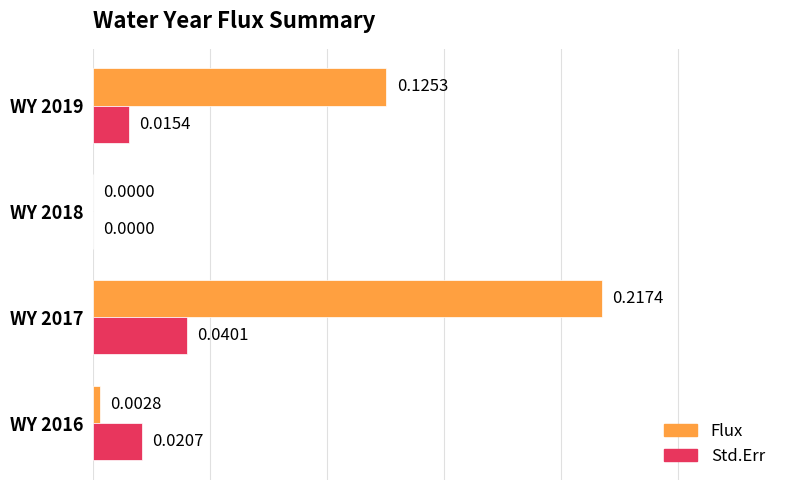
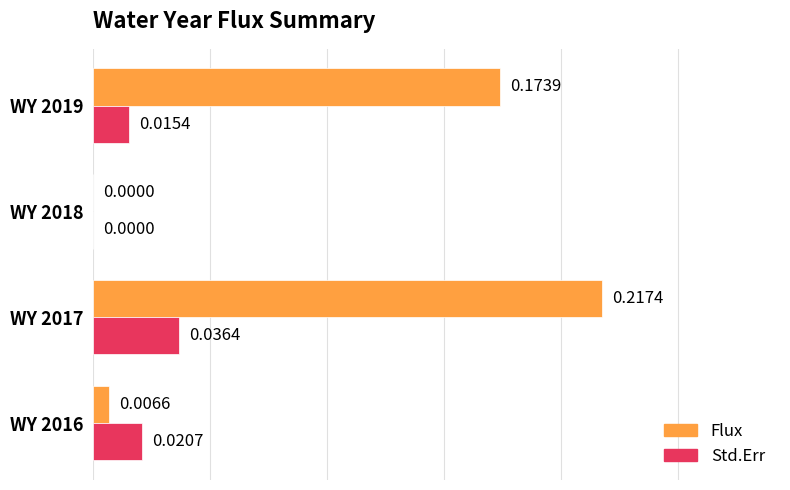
Flux, WY 2019: 0.1253 -> 0.1739
Std.Err, WY 2017: 0.0401 -> 0.0364
Flux, WY 2016: 0.0028 -> 0.0066
